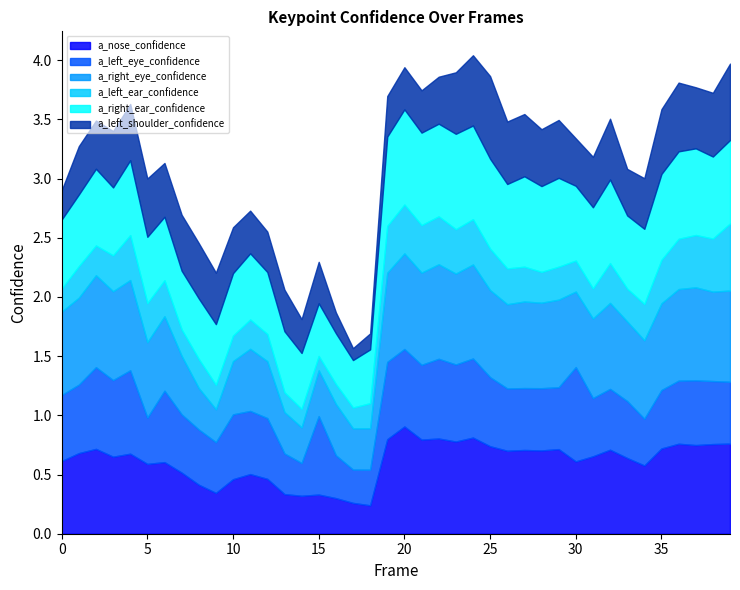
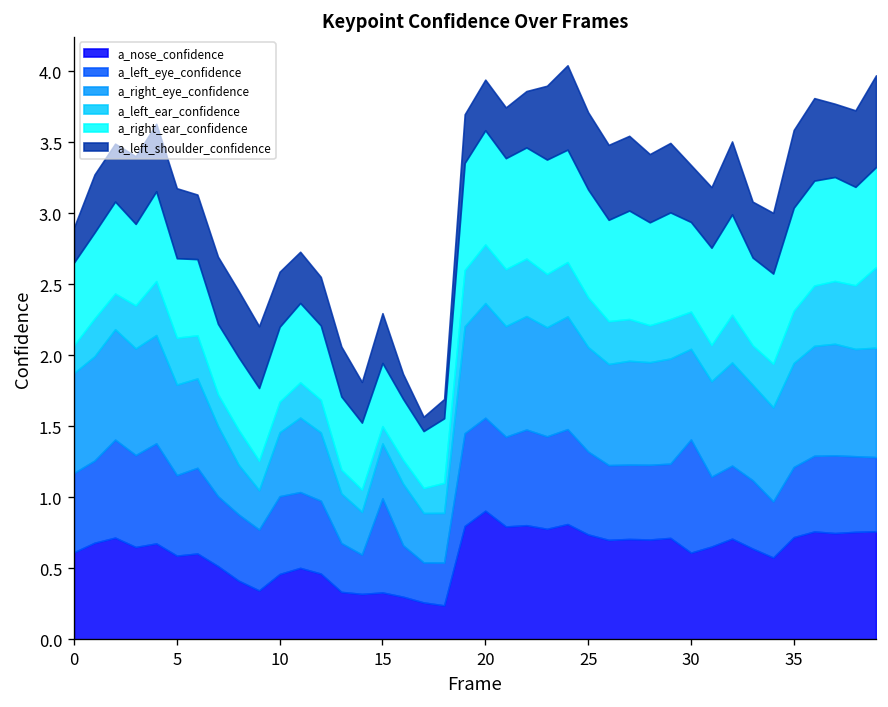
a_left_eye_confidence, 5: 0.39 -> 0.57
a_left_shoulder_confidence, 25: 0.70 -> 0.54
